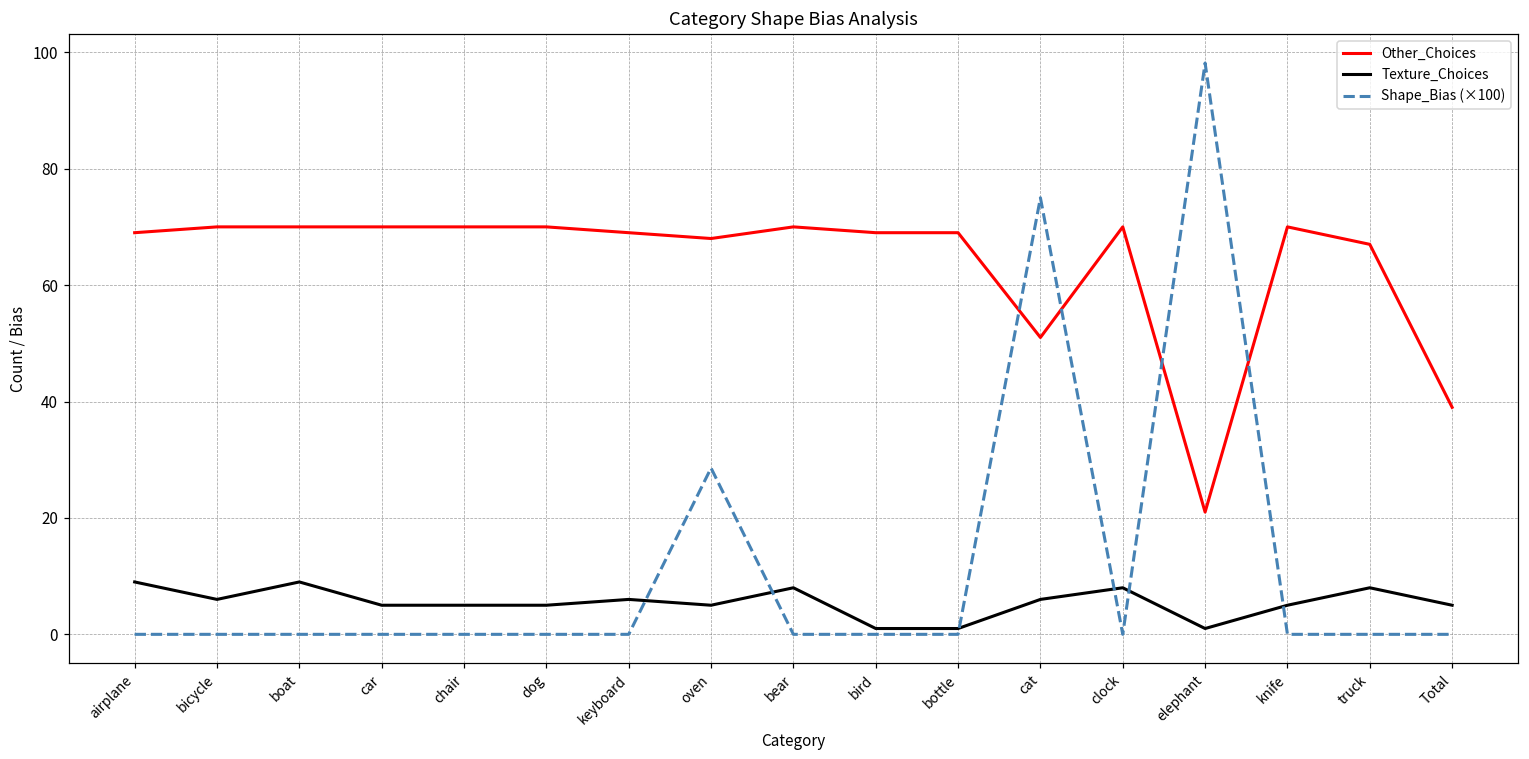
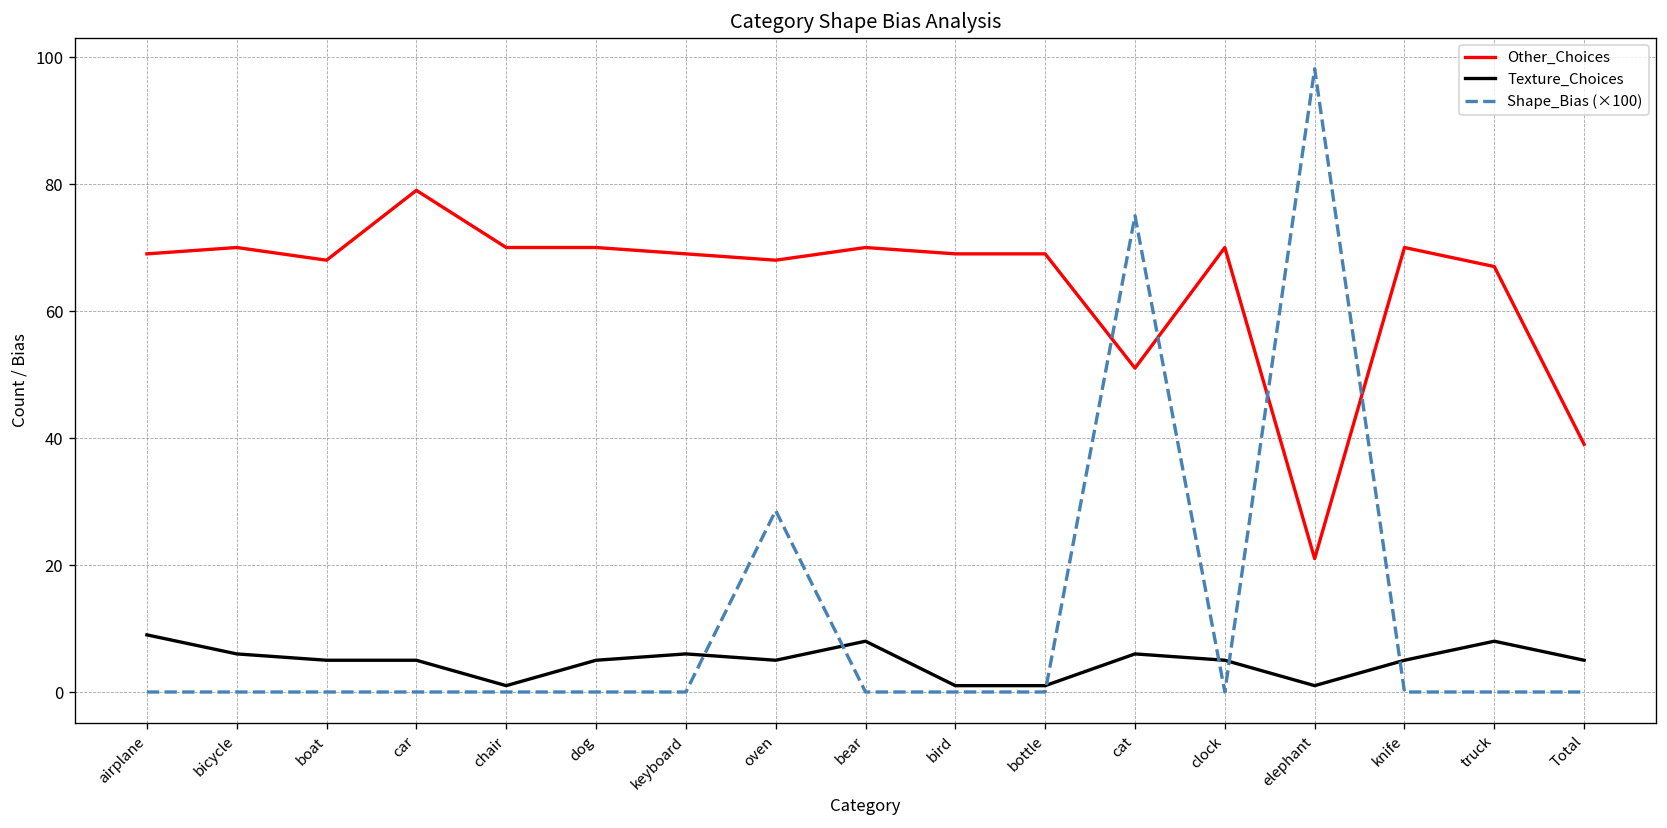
Other_Choices, boat: 70 -> 68
Texture_Choices, boat: 9 -> 5
Other_Choices, car: 70 -> 79
Texture_Choices, chair: 5 -> 1
Texture_Choices, clock: 8 -> 5
